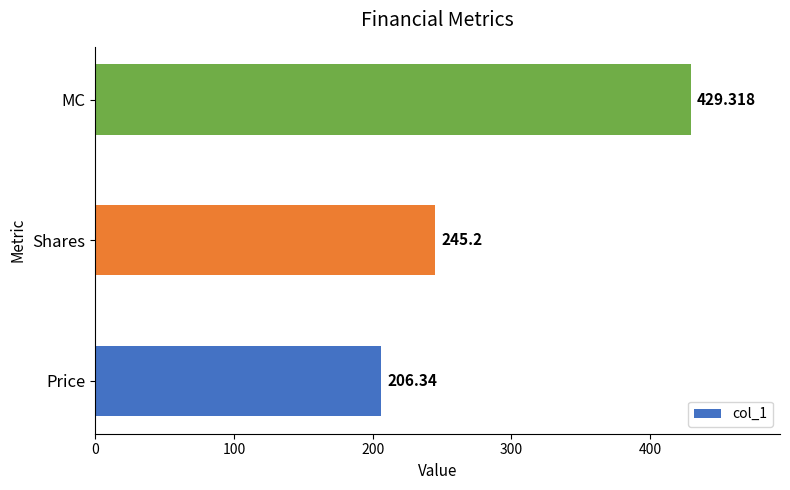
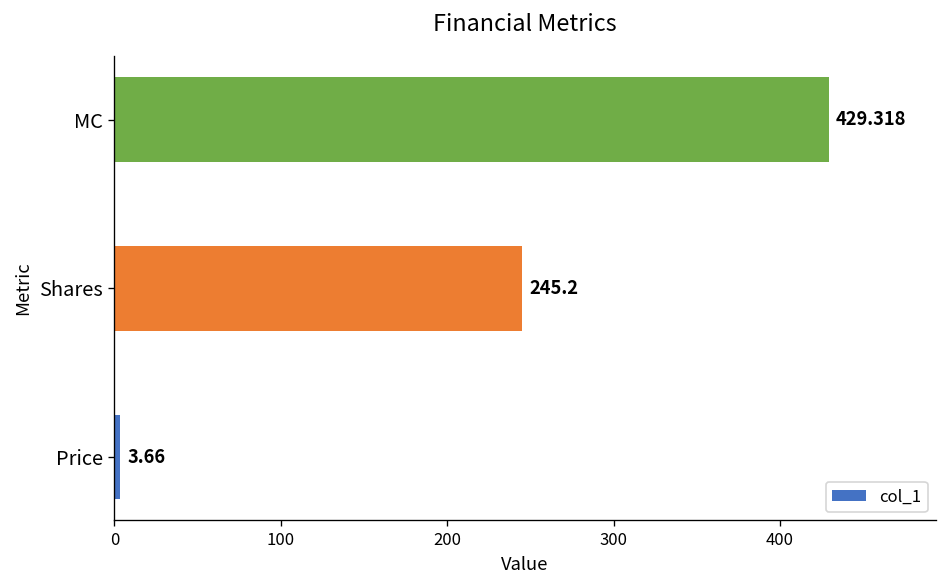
Price: 206.34 -> 3.66
